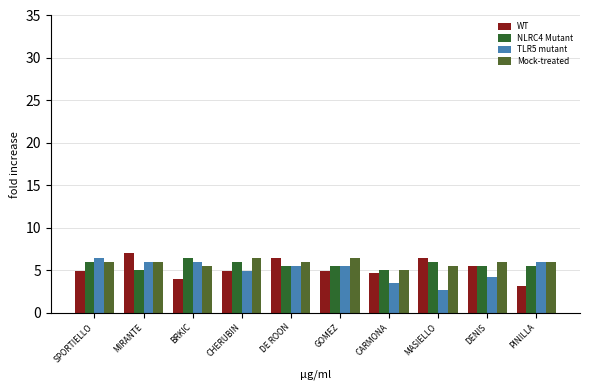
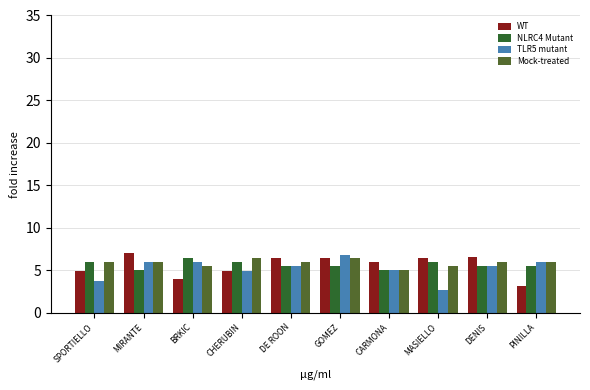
TLR5 mutant, SPORTIELLO: 7 -> 4
WT, GOMEZ: 5 -> 7
TLR5 mutant, GOMEZ: 6 -> 7
WT, CARMONA: 5 -> 6
TLR5 mutant, CARMONA: 4 -> 5
WT, DENIS: 6 -> 7
TLR5 mutant, DENIS: 4 -> 6
